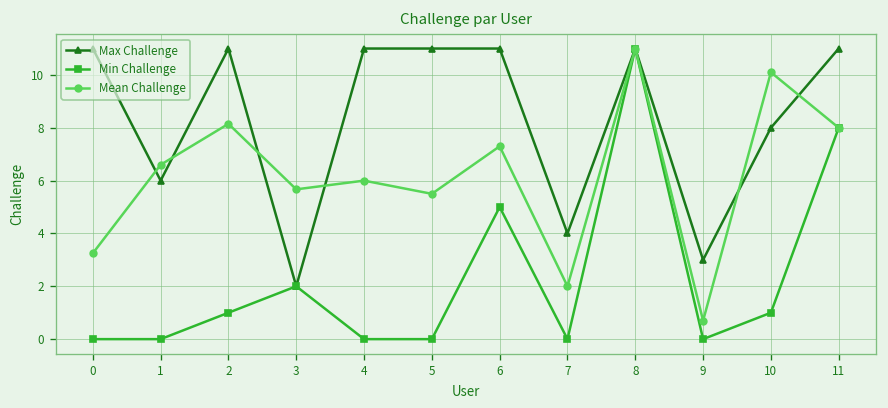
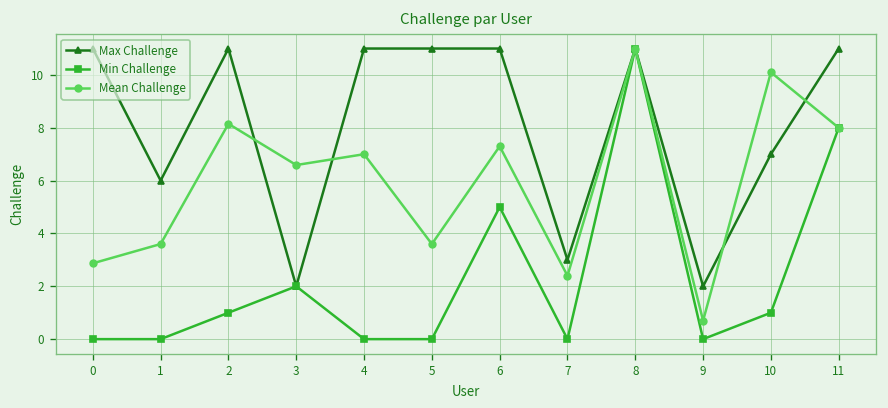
Mean Challenge, 0: 3.3 -> 2.9
Mean Challenge, 1: 6.6 -> 3.6
Mean Challenge, 3: 5.7 -> 6.6
Mean Challenge, 4: 6 -> 7
Mean Challenge, 5: 5.5 -> 3.6
Max Challenge, 7: 4 -> 3
Mean Challenge, 7: 2.0 -> 2.4
Max Challenge, 9: 3 -> 2
Max Challenge, 10: 8 -> 7
